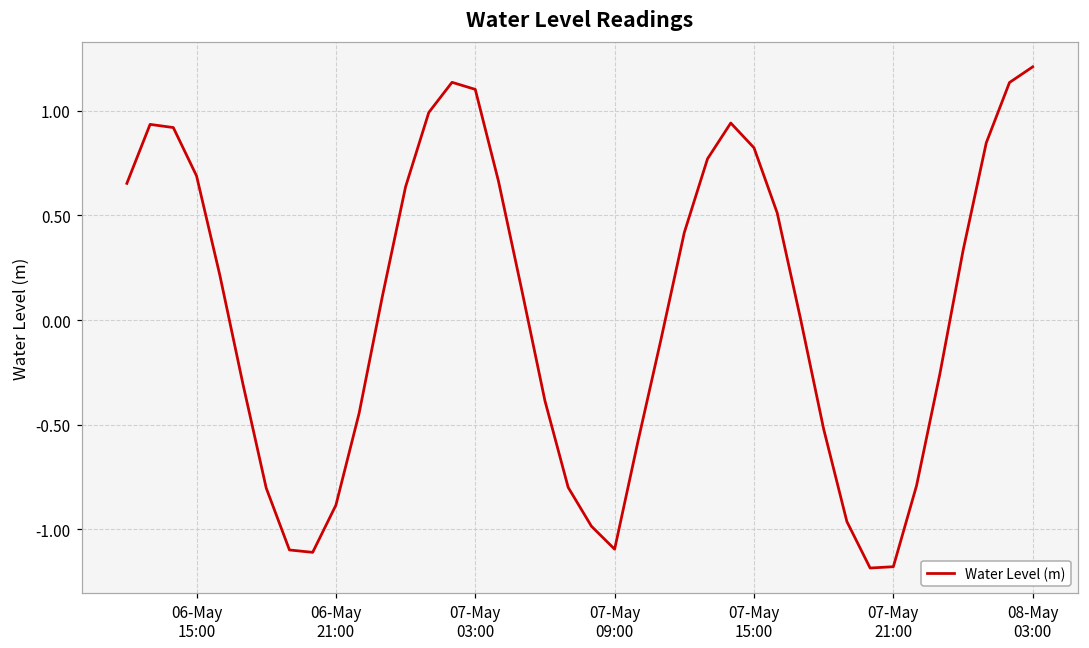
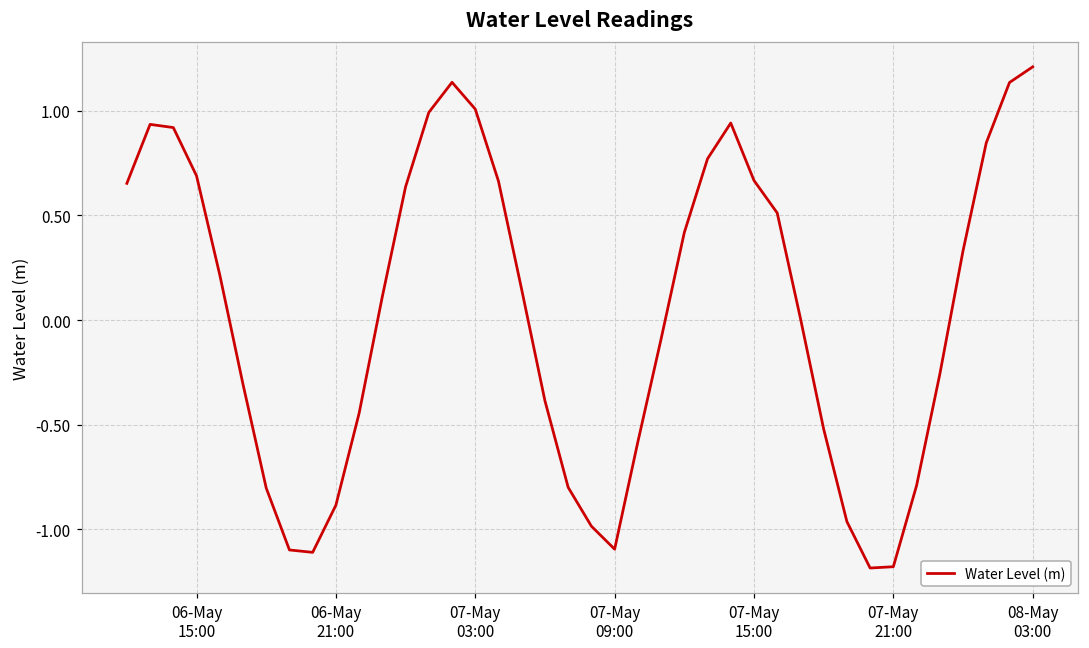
07-May 03:00: 1.10 -> 1.01
07-May 15:00: 0.82 -> 0.67
